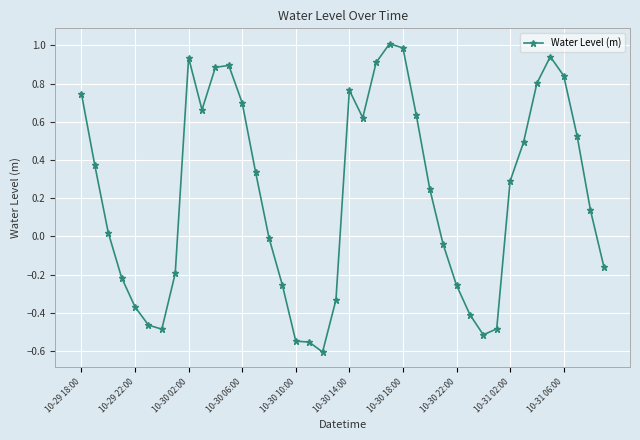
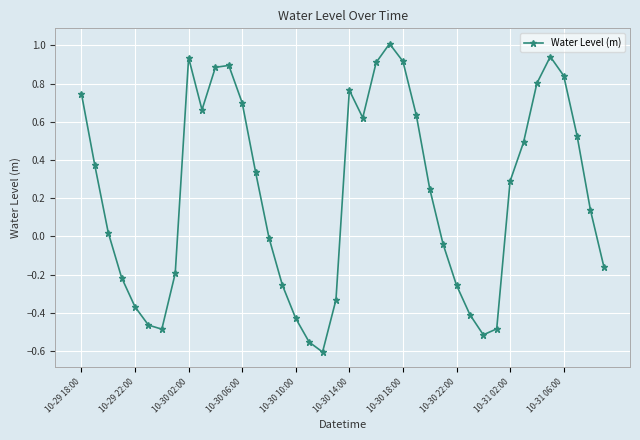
10-30 10:00: -0.55 -> -0.43
10-30 18:00: 0.99 -> 0.92
